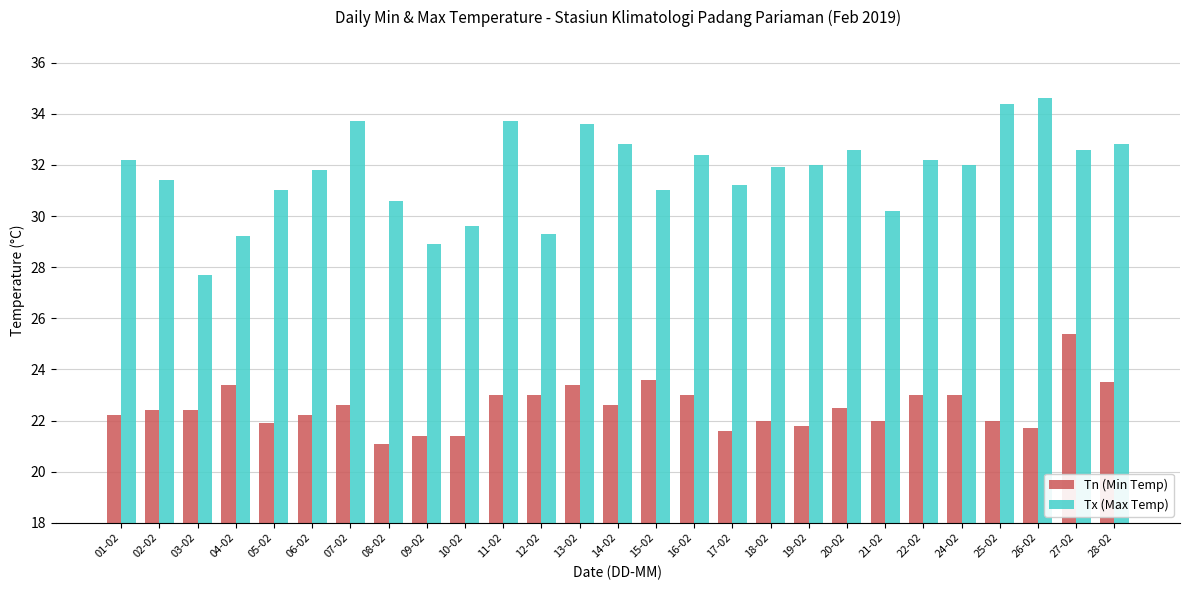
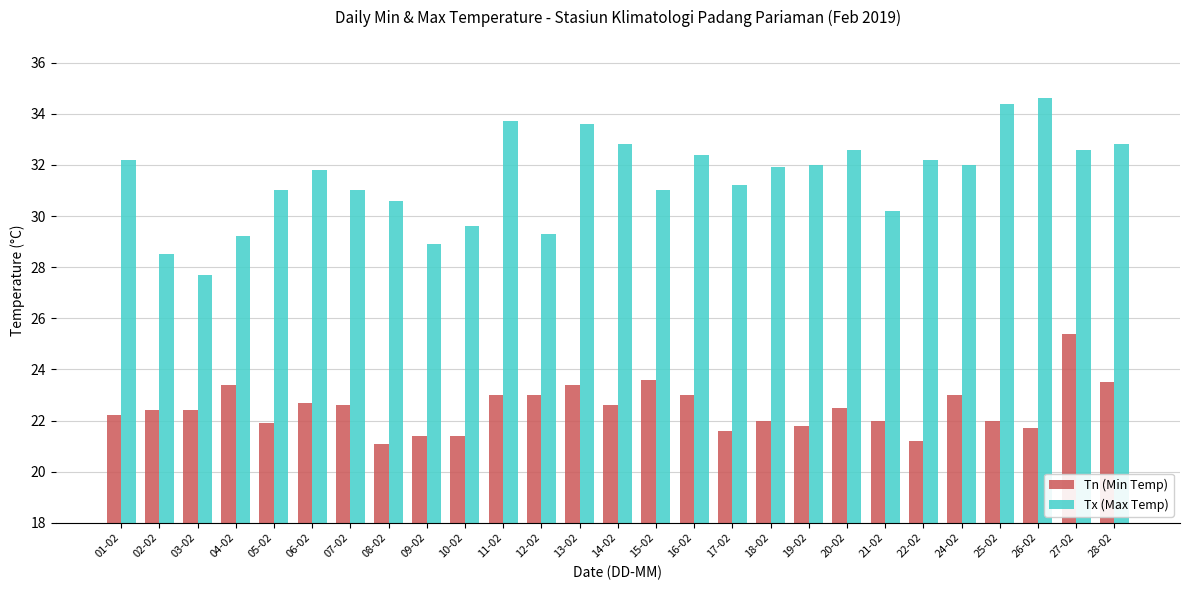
Tx (Max Temp), 02-02: 31.4 -> 28.5
Tn (Min Temp), 06-02: 22.2 -> 22.7
Tx (Max Temp), 07-02: 33.7 -> 31.0
Tn (Min Temp), 22-02: 23.0 -> 21.2
